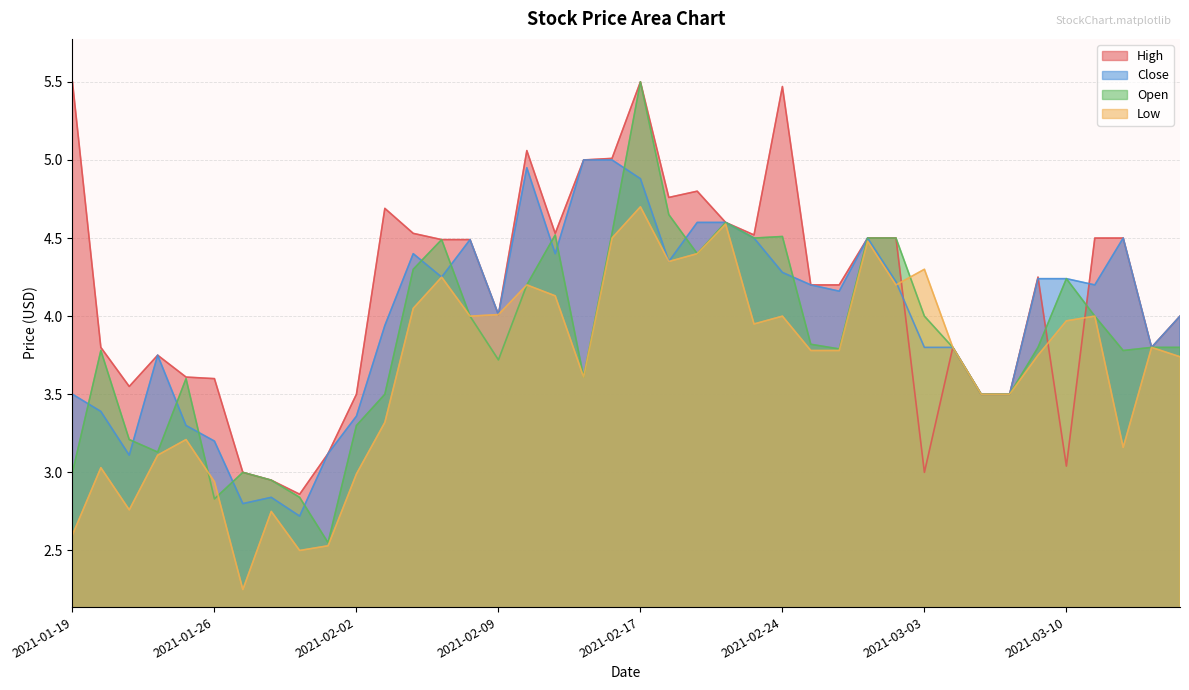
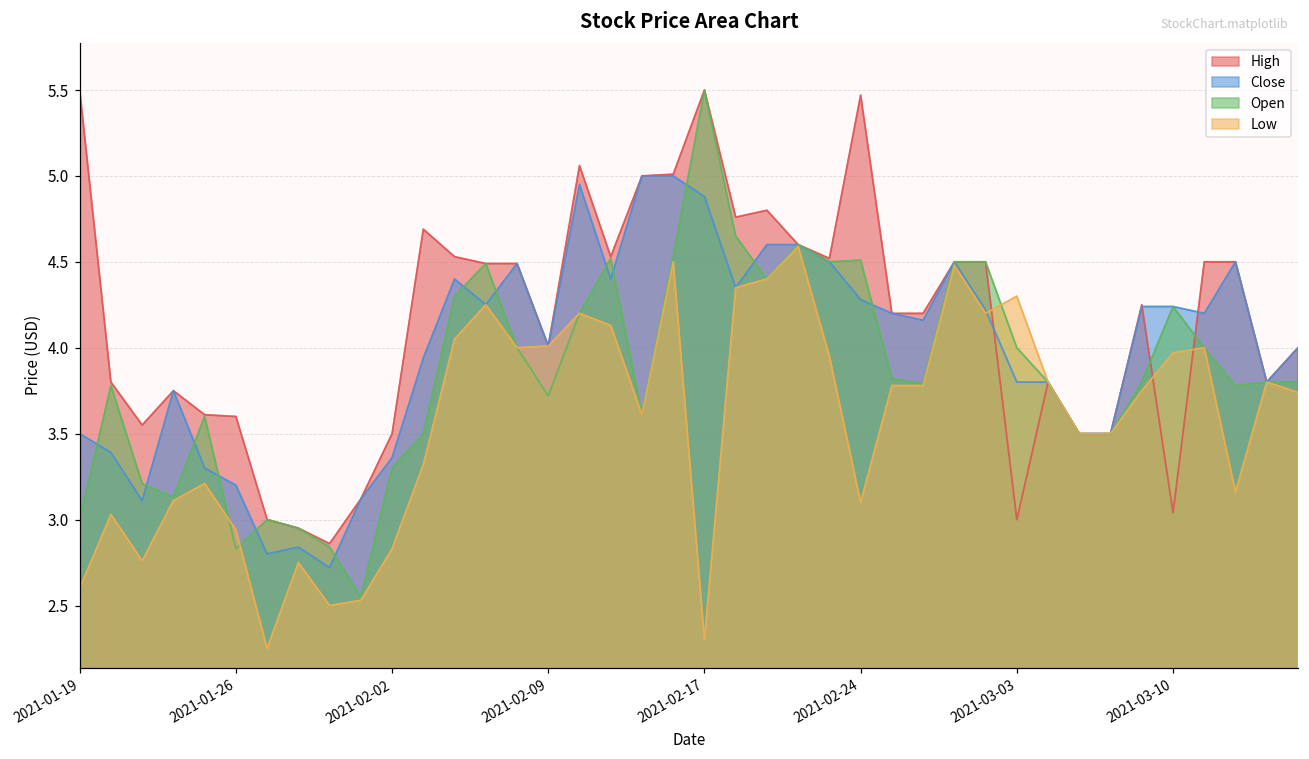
Low, 2021-02-02: 2.99 -> 2.83
Low, 2021-02-17: 4.7 -> 2.3
Low, 2021-02-24: 4.0 -> 3.1
